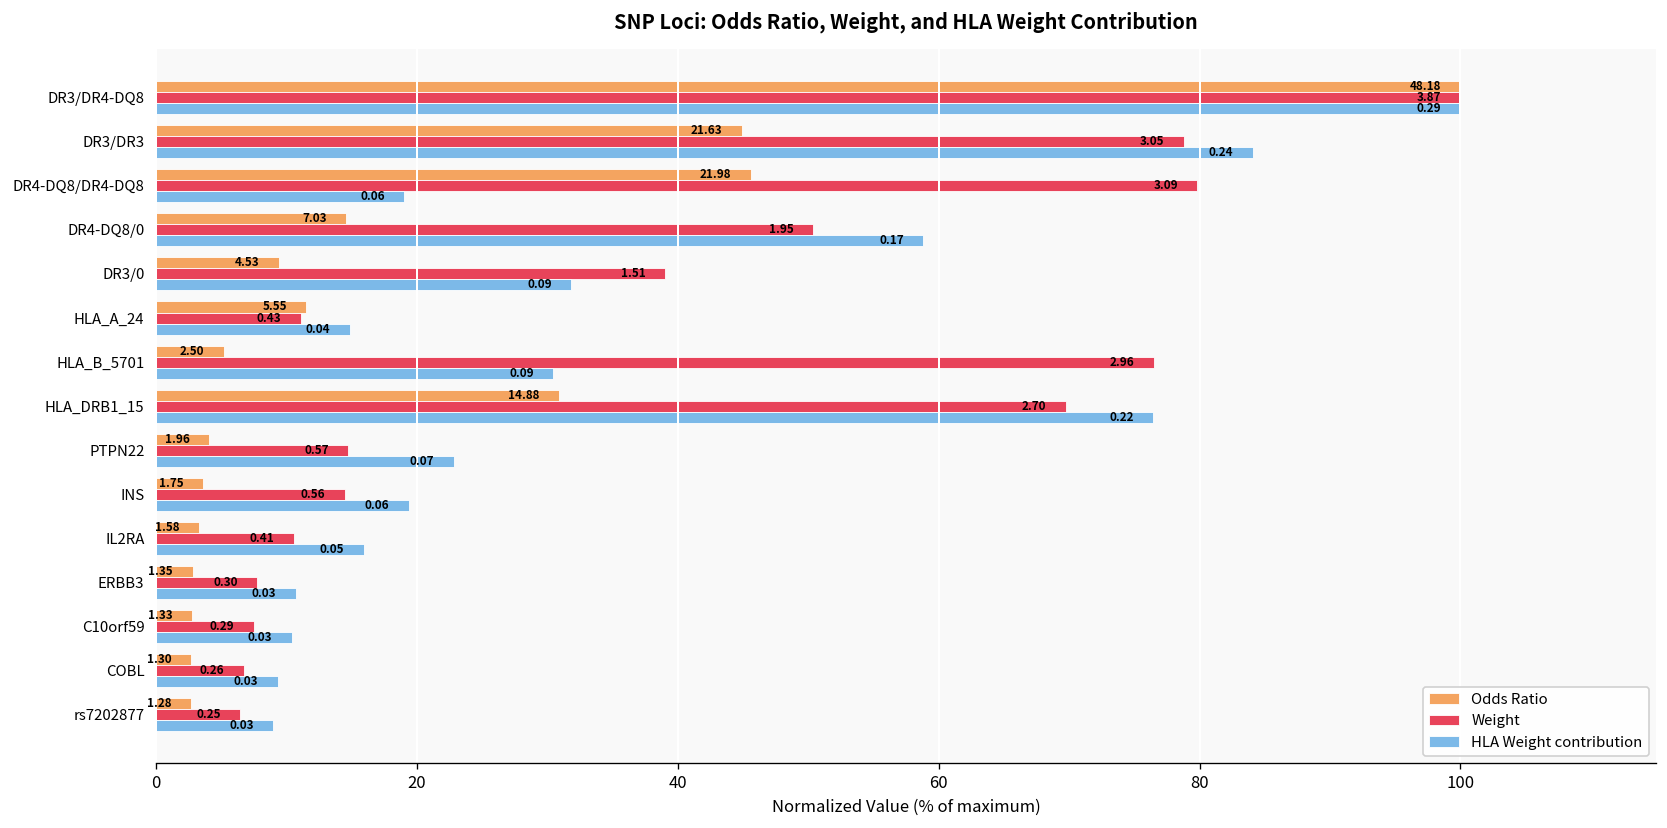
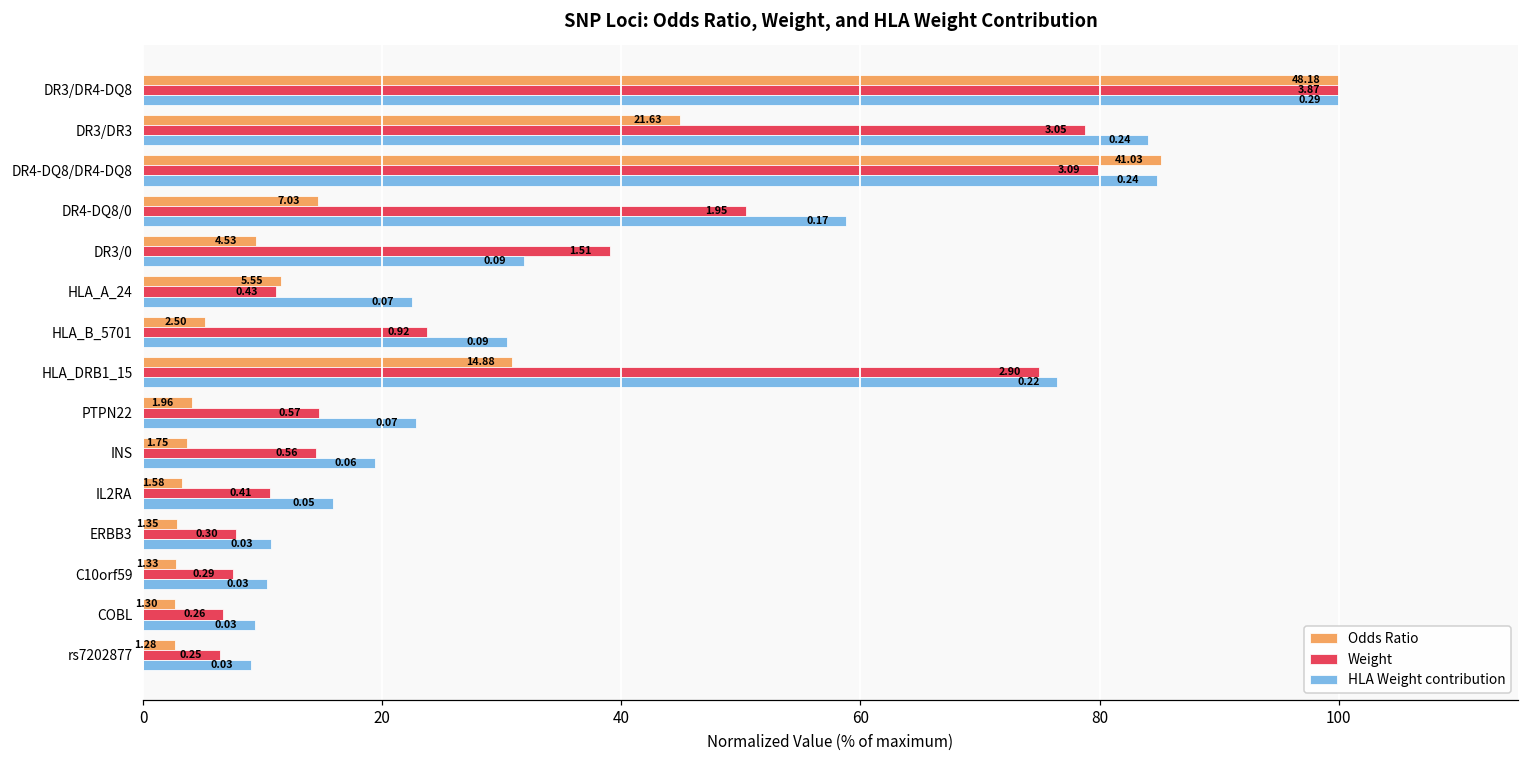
Odds Ratio, DR4-DQ8/DR4-DQ8: 21.98 -> 41.03
HLA Weight contribution, DR4-DQ8/DR4-DQ8: 0.06 -> 0.24
HLA Weight contribution, HLA_A_24: 0.04 -> 0.07
Weight, HLA_B_5701: 2.96 -> 0.92
Weight, HLA_DRB1_15: 2.70 -> 2.90
